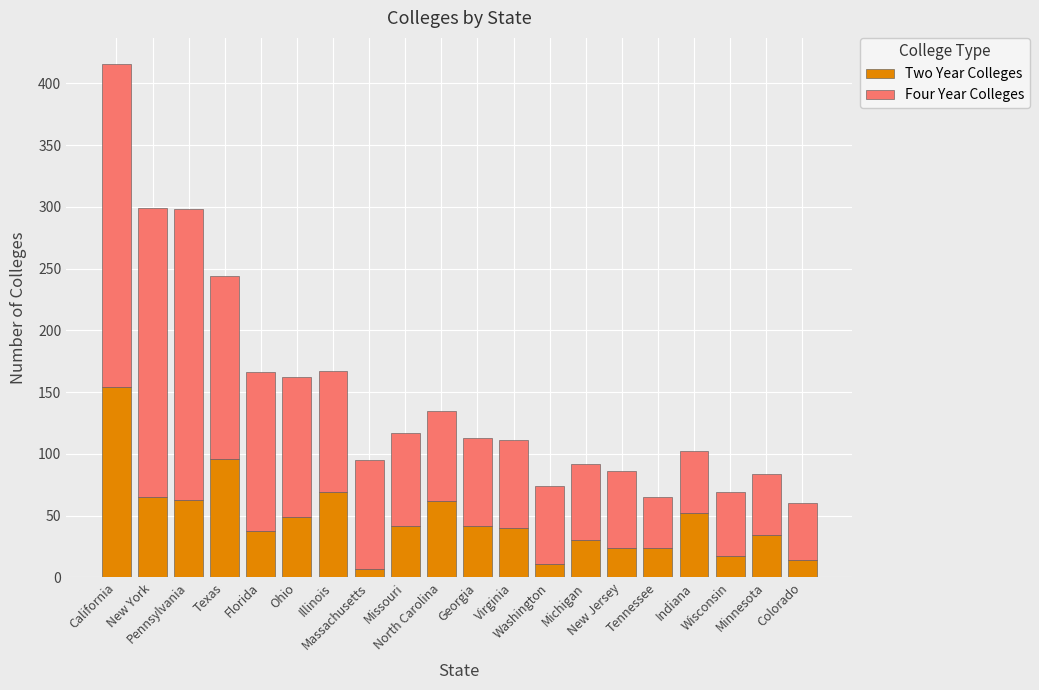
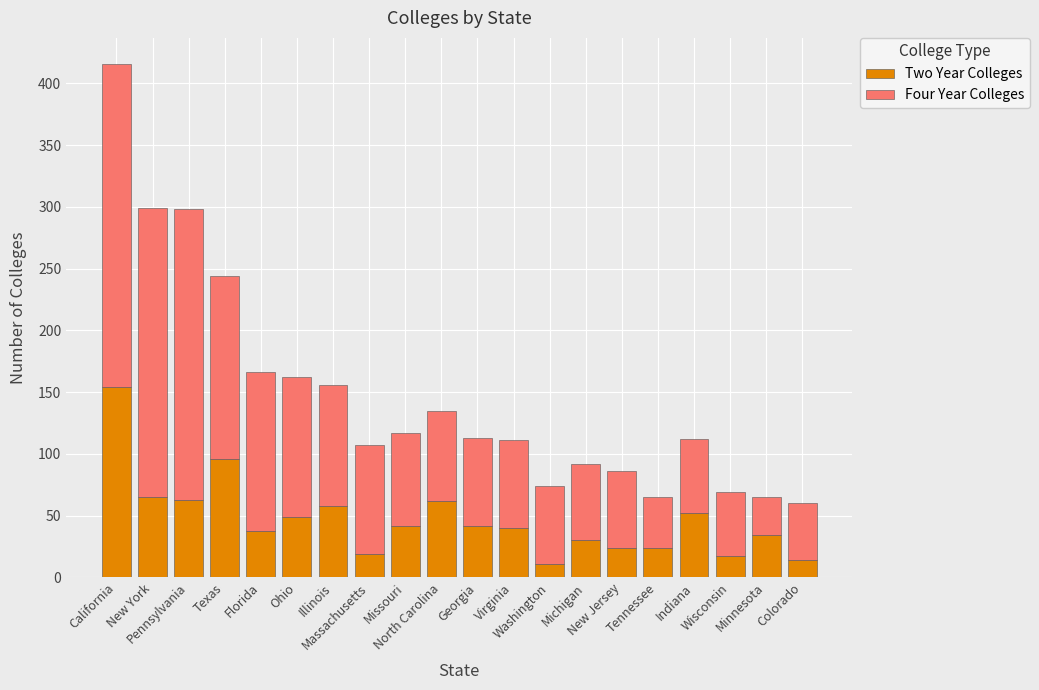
Two Year Colleges, Illinois: 69 -> 58
Two Year Colleges, Massachusetts: 7 -> 19
Four Year Colleges, Indiana: 50 -> 60
Four Year Colleges, Minnesota: 50 -> 31
